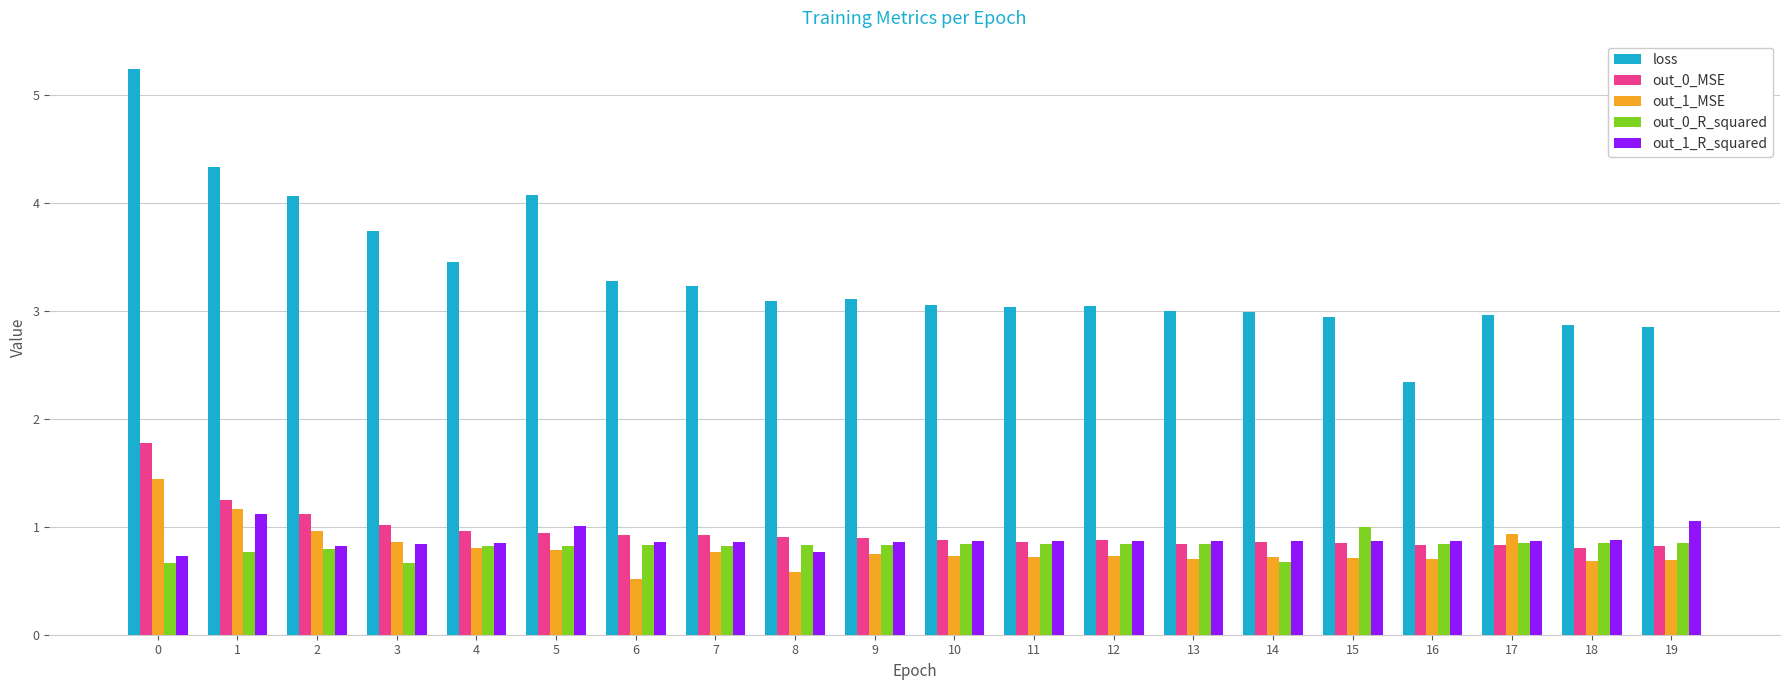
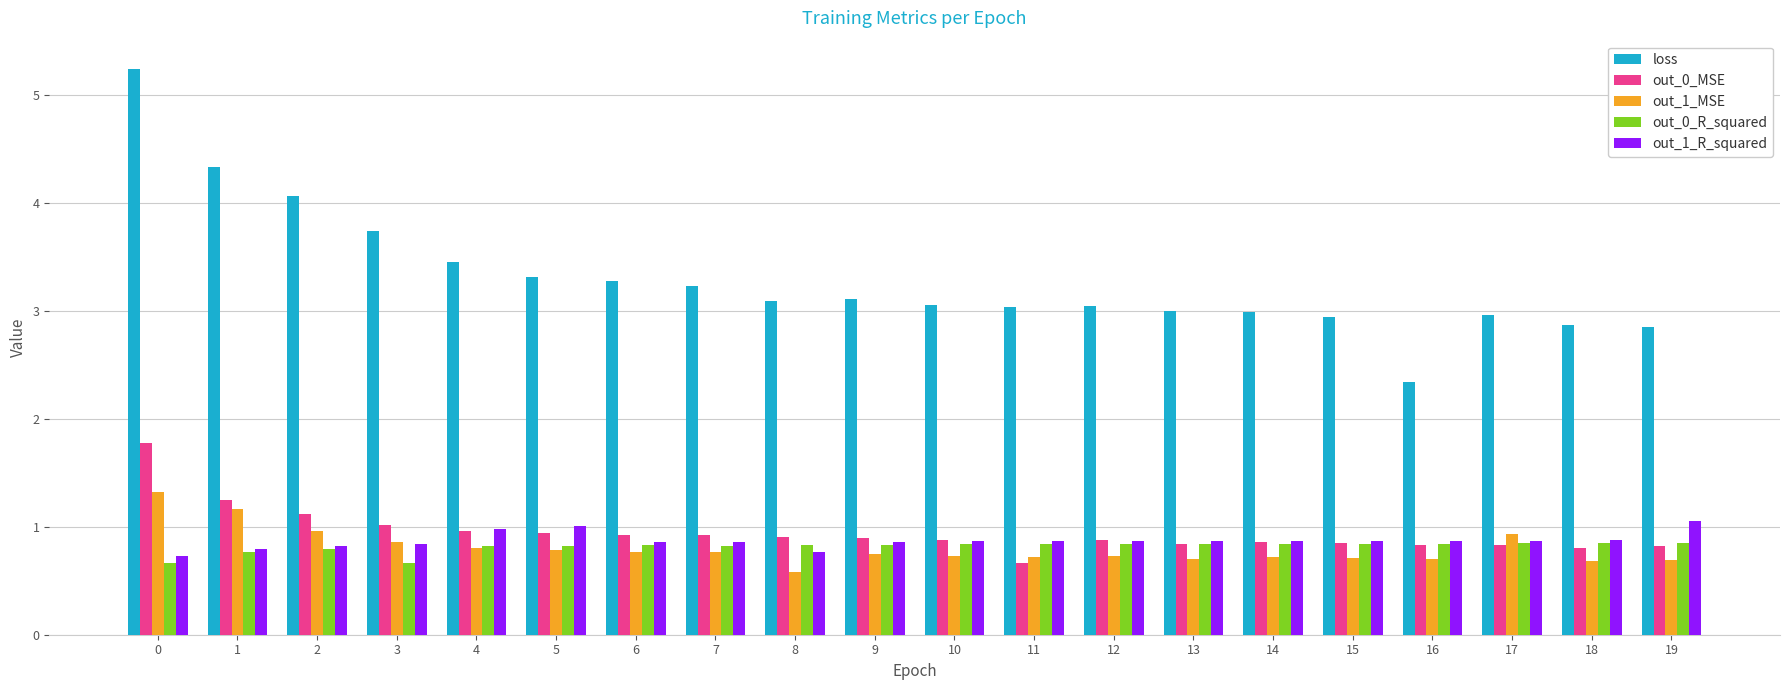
out_1_MSE, 0: 1.44 -> 1.32
out_1_R_squared, 1: 1.12 -> 0.80
out_1_R_squared, 4: 0.85 -> 0.98
loss, 5: 4.08 -> 3.32
out_1_MSE, 6: 0.52 -> 0.77
out_0_MSE, 11: 0.86 -> 0.67
out_0_R_squared, 14: 0.67 -> 0.84
out_0_R_squared, 15: 1.00 -> 0.84
